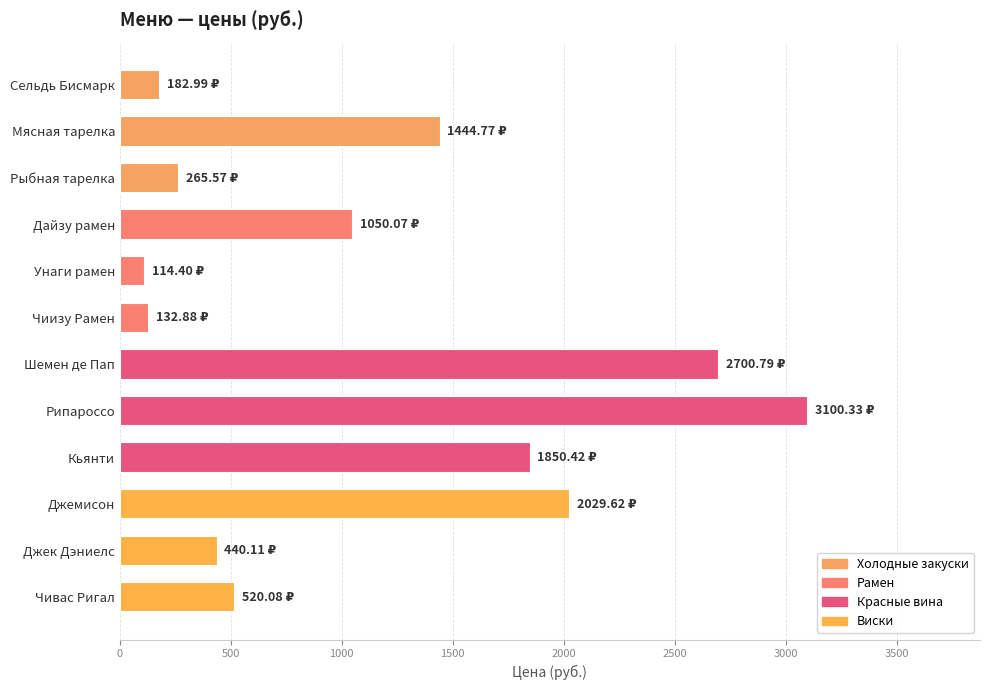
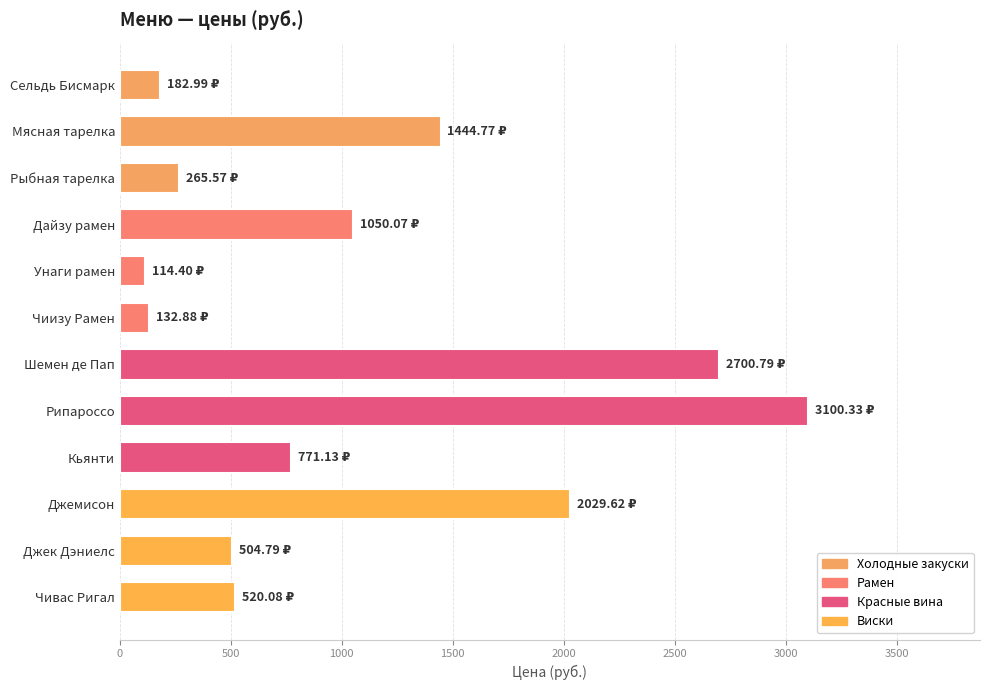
Кьянти: 1850.42 -> 771.13
Джек Дэниелс: 440.11 -> 504.79
